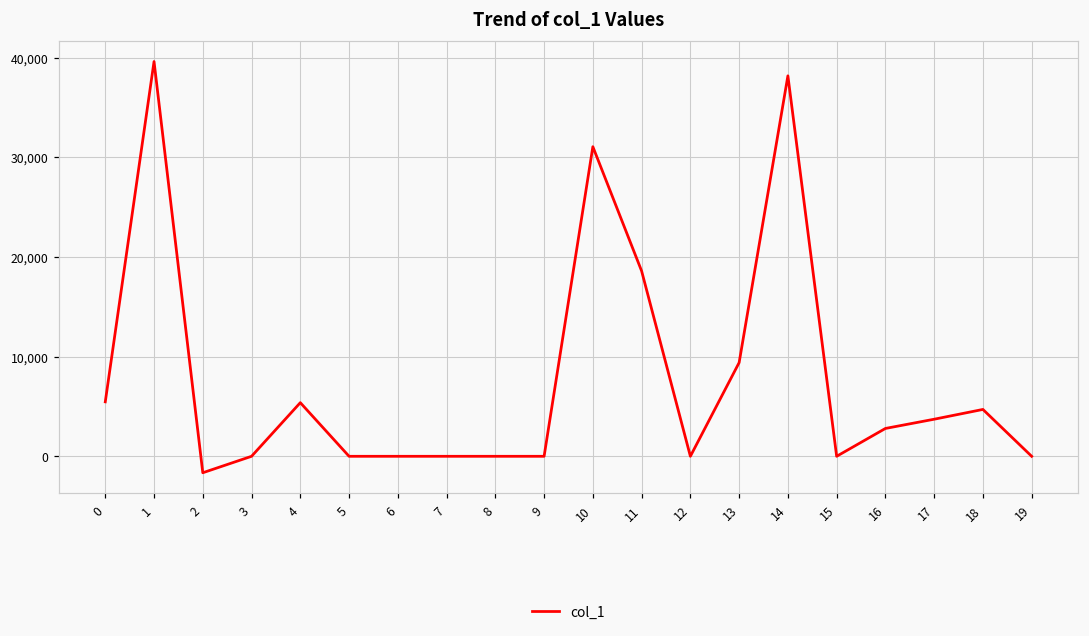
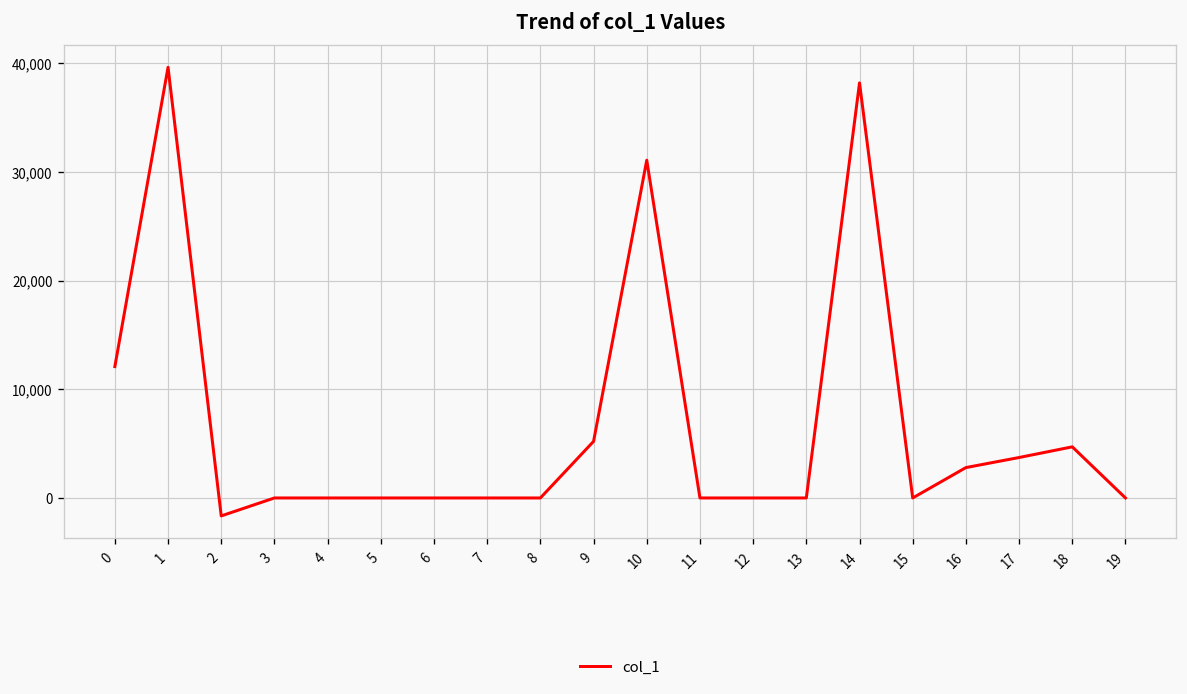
0: 5,000 -> 12,000
4: 5,000 -> 0
9: 0 -> 5,000
11: 19,000 -> 0
13: 9,000 -> 0
